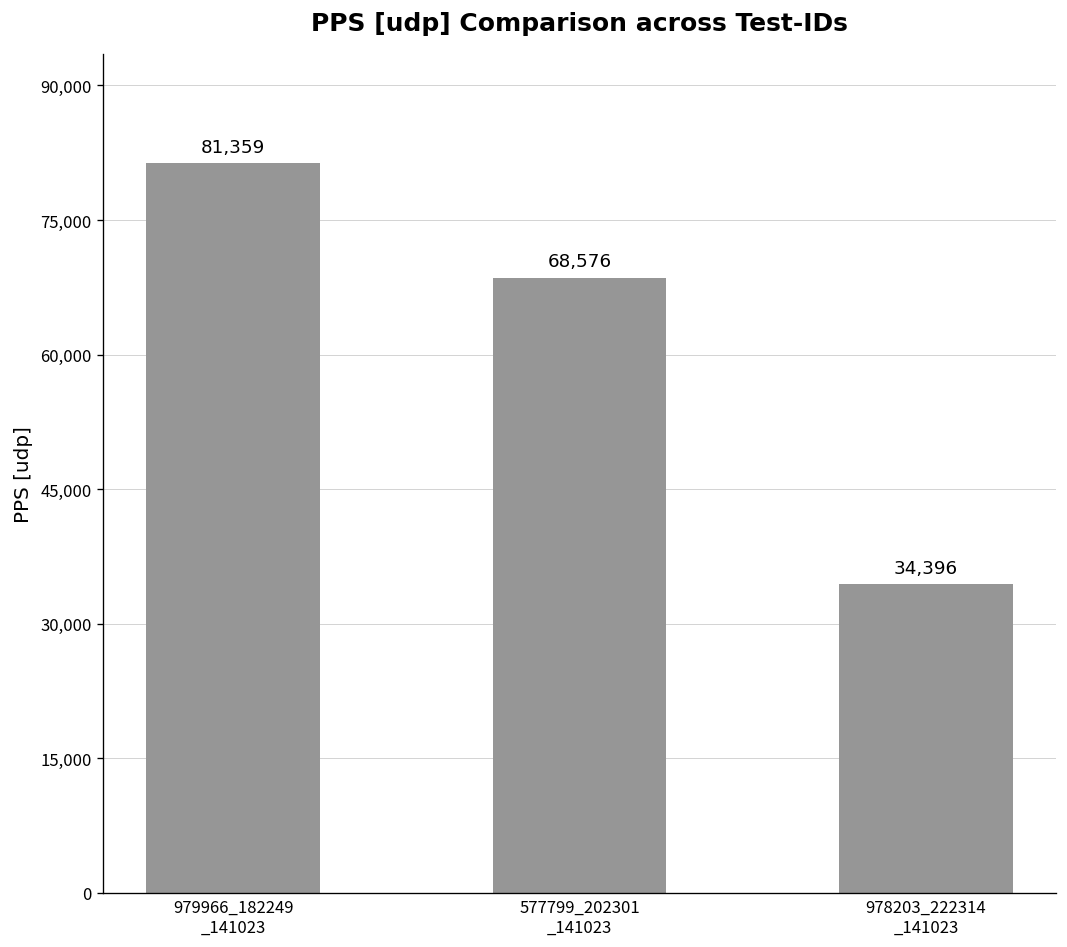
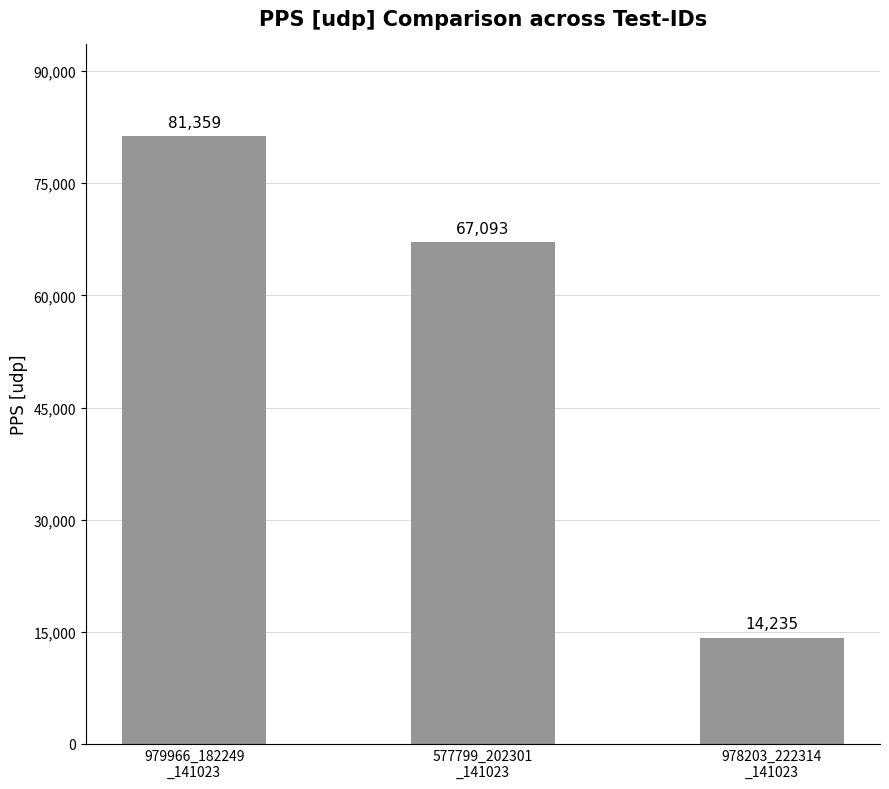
577799_202301 _141023: 68,576 -> 67,093
978203_222314 _141023: 34,396 -> 14,235
